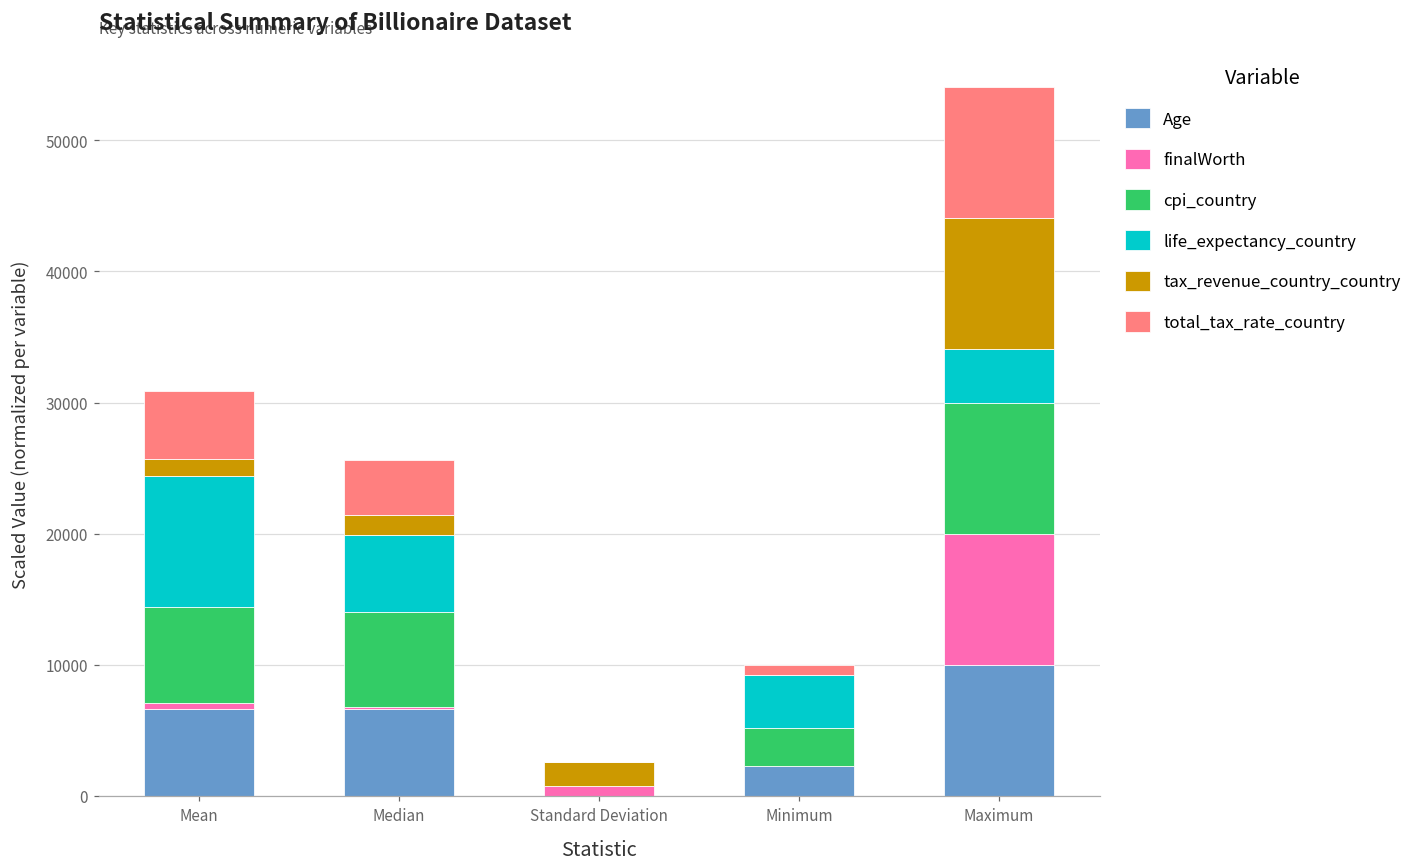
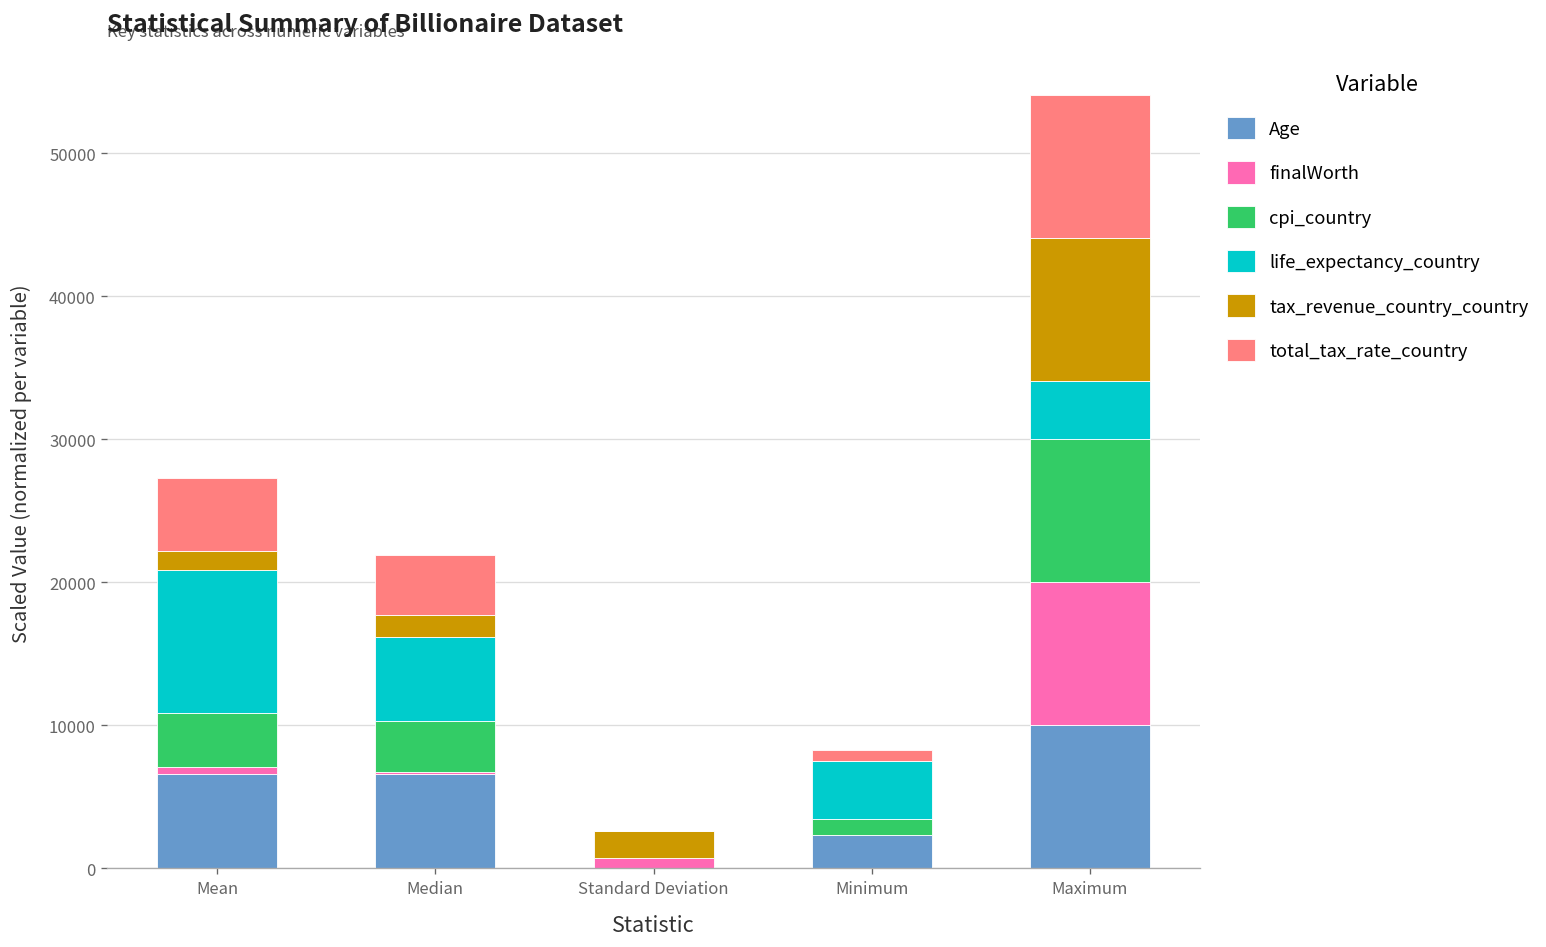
cpi_country, Mean: 7300 -> 3800
cpi_country, Median: 7200 -> 3500
cpi_country, Minimum: 2800 -> 1100
